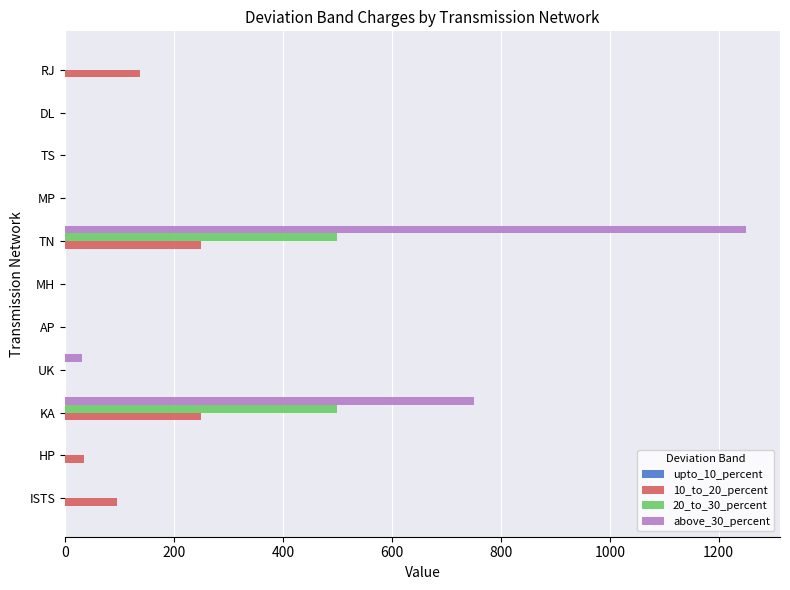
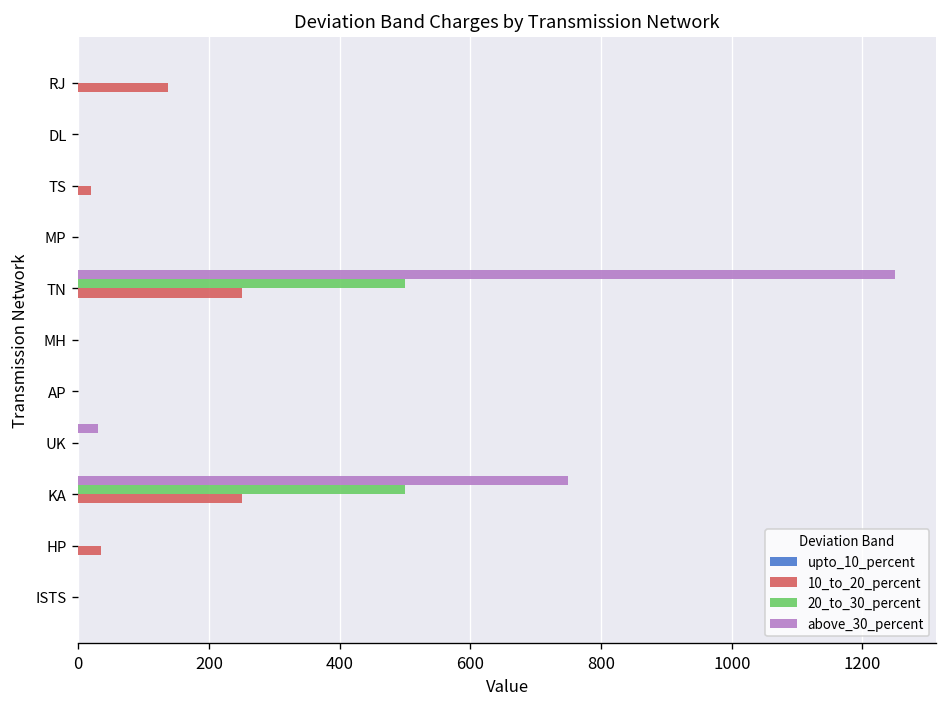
10_to_20_percent, TS: 0 -> 20
10_to_20_percent, ISTS: 100 -> 0
